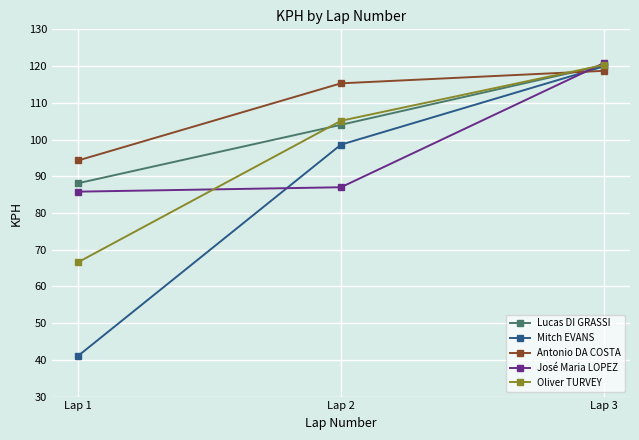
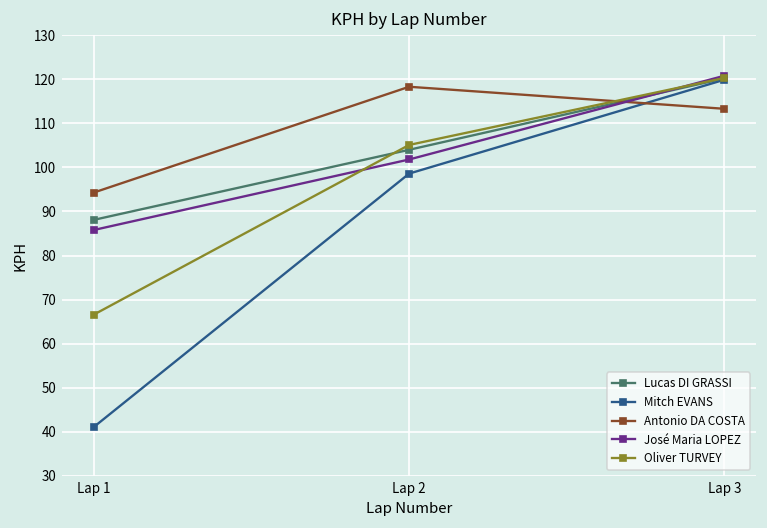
Antonio DA COSTA, Lap 2: 115 -> 118
José Maria LOPEZ, Lap 2: 87 -> 102
Antonio DA COSTA, Lap 3: 119 -> 113
